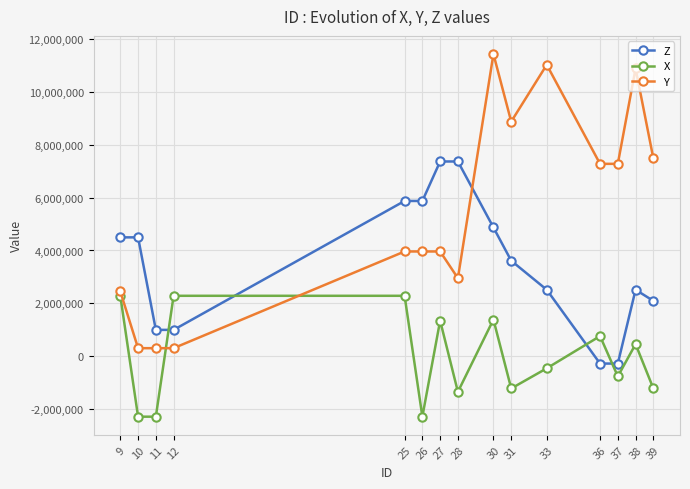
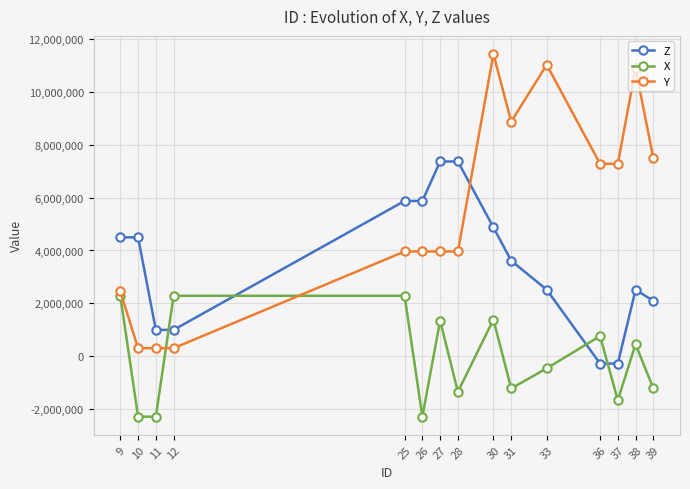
Y, 28: 3,000,000 -> 4,000,000
X, 37: -800,000 -> -1,700,000
